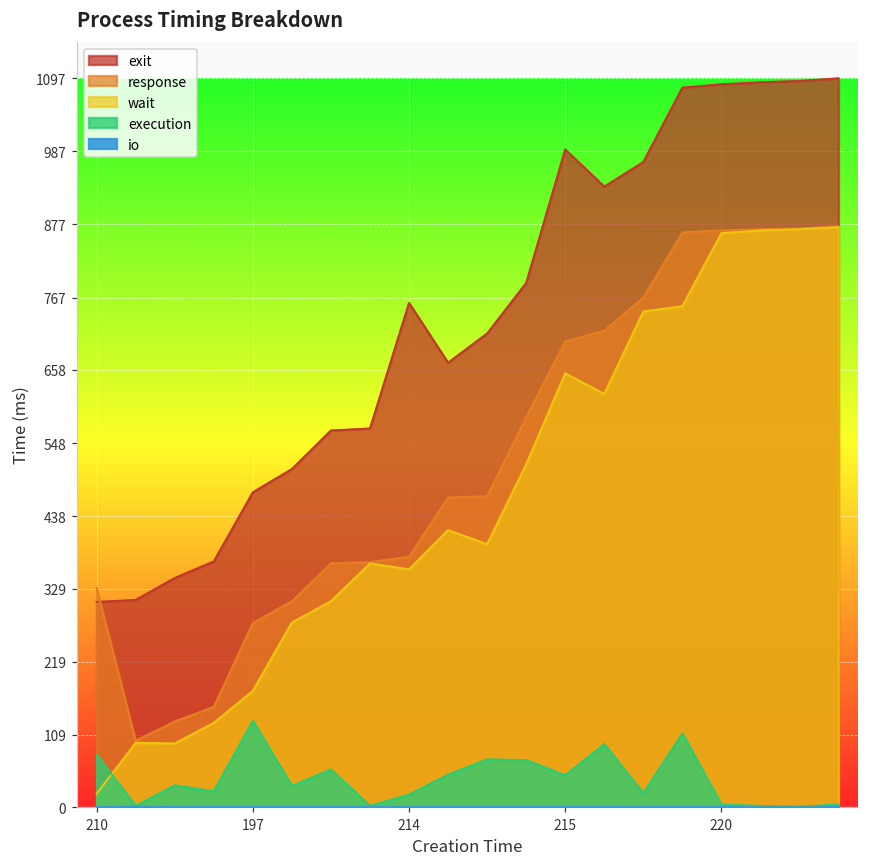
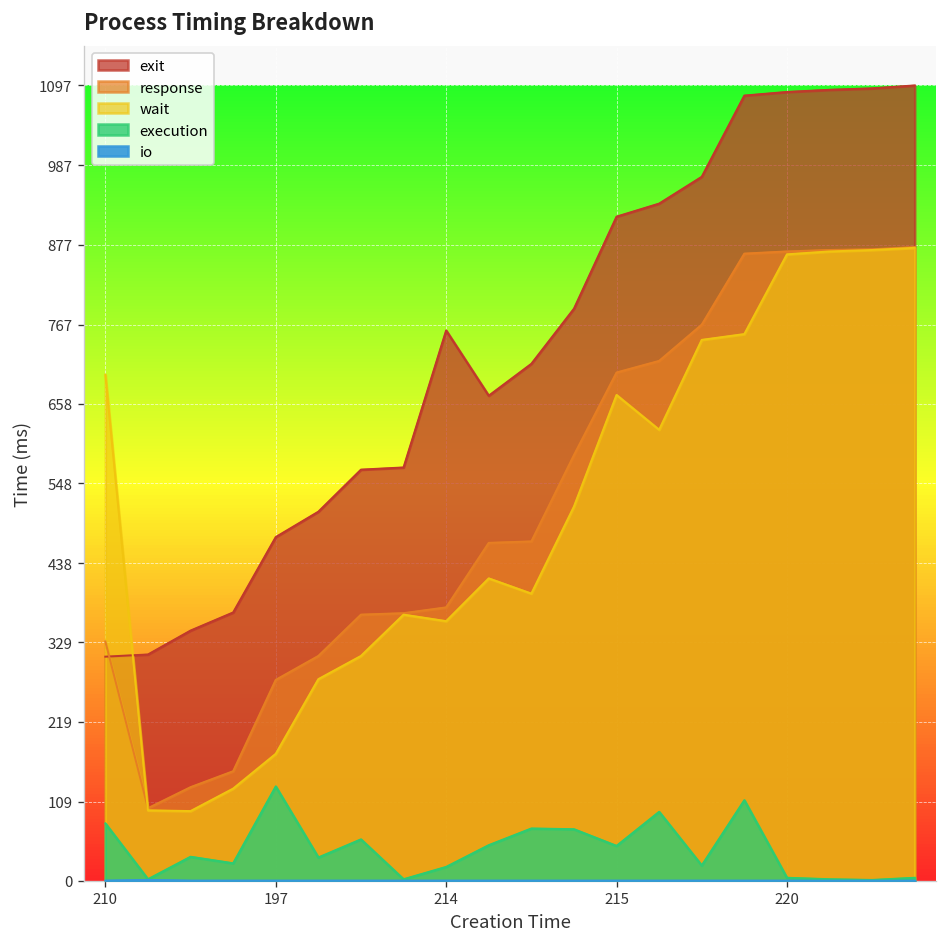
wait, 210: 20 -> 700
exit, 215: 990 -> 920
wait, 215: 650 -> 670
